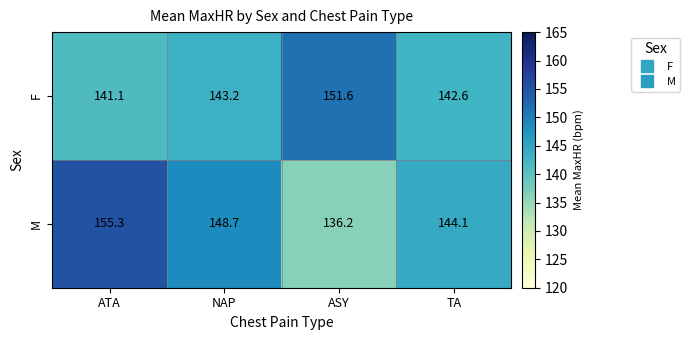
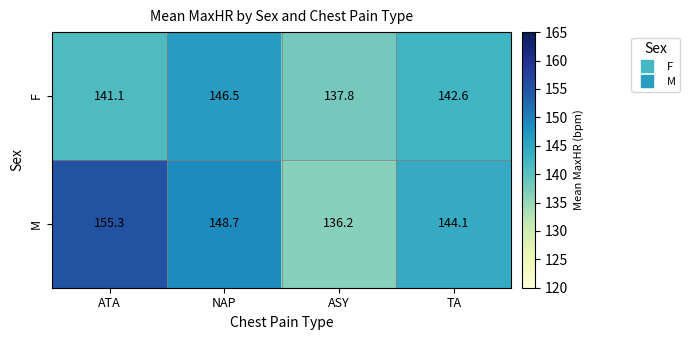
F, NAP: 143.2 -> 146.5
F, ASY: 151.6 -> 137.8
